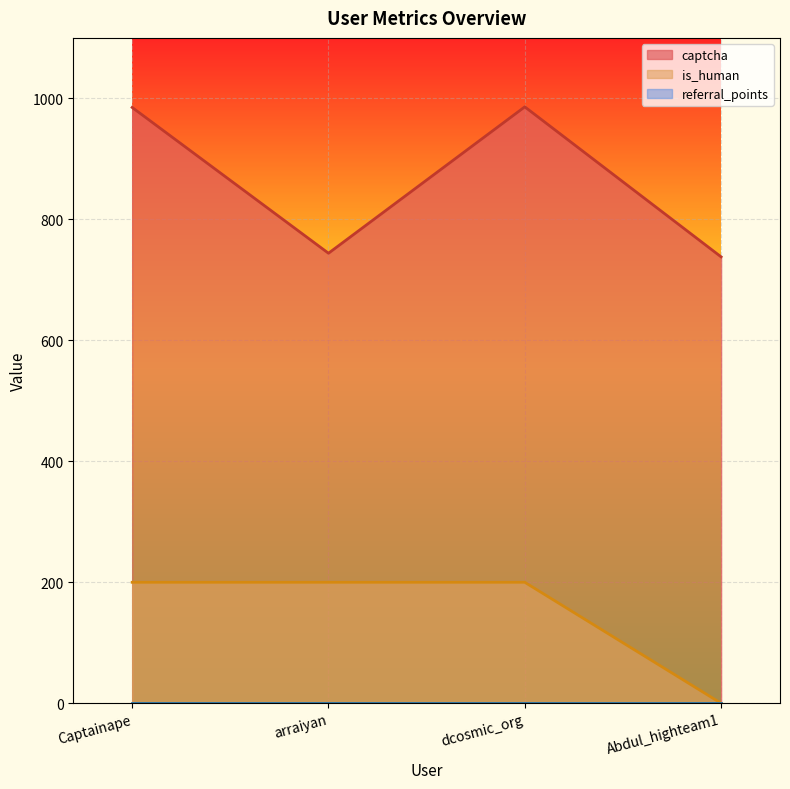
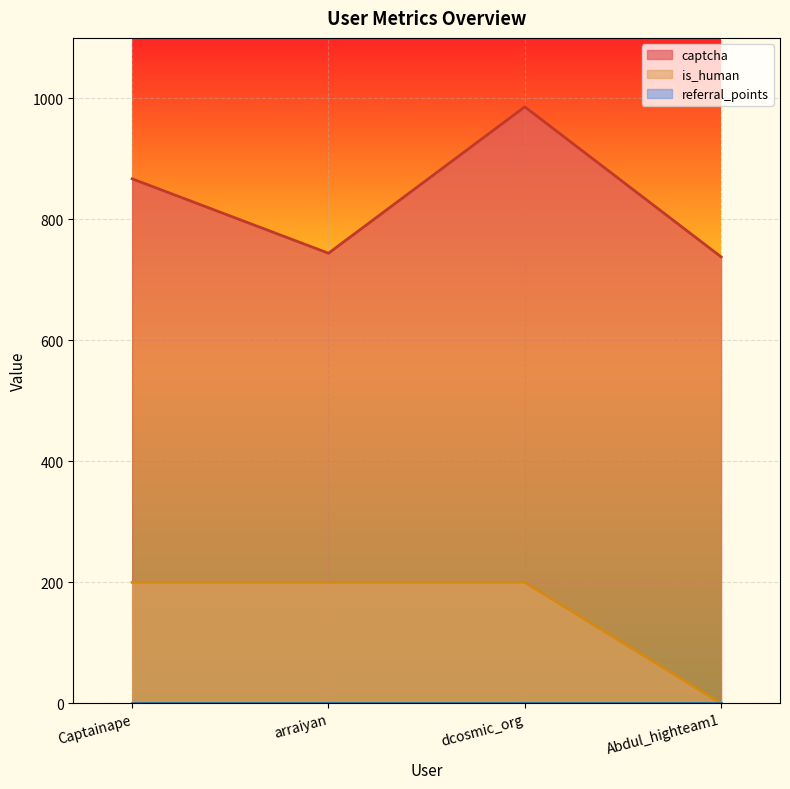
captcha, Captainape: 990 -> 870
